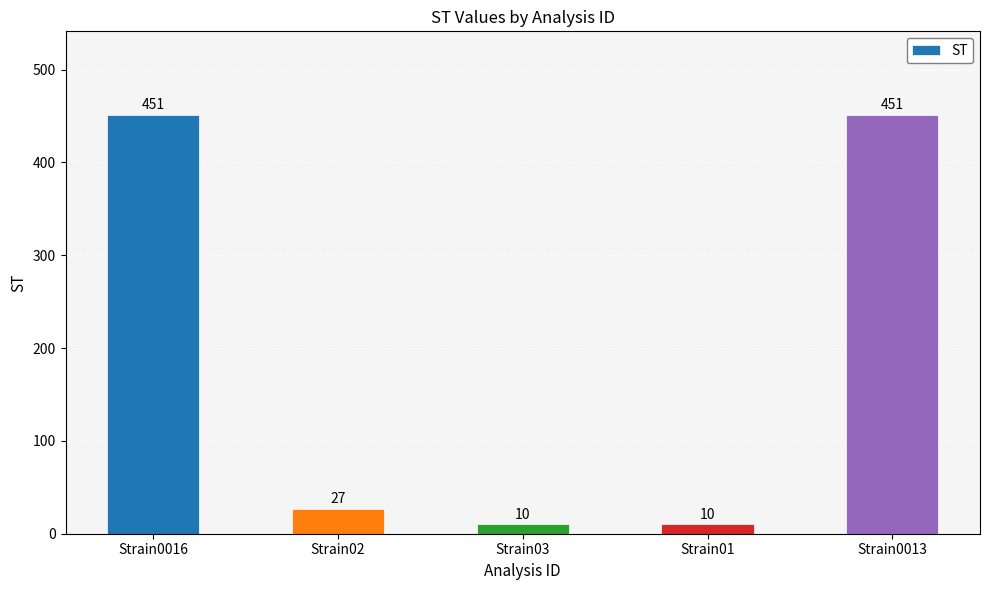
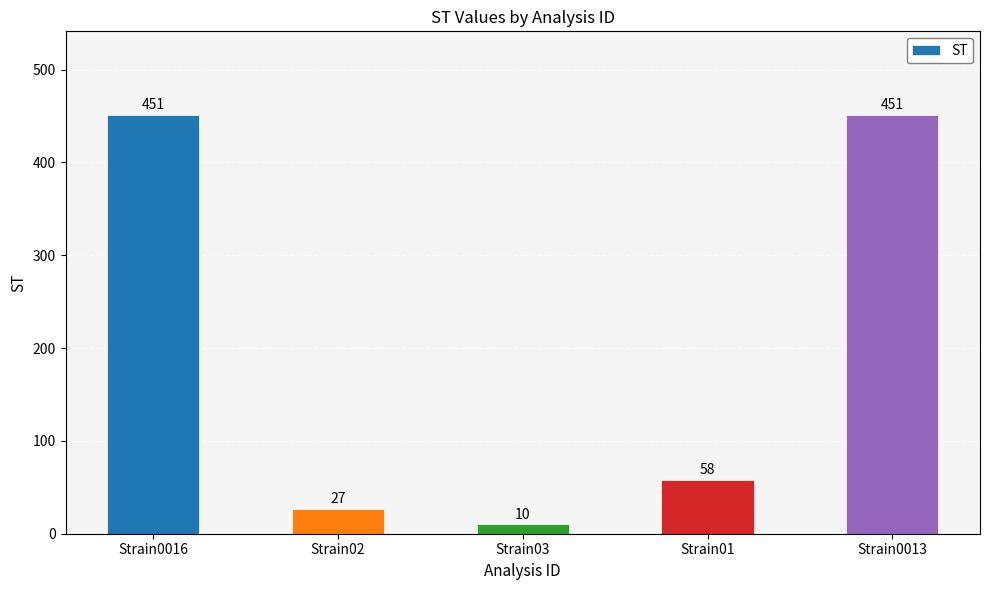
Strain01: 10 -> 58
